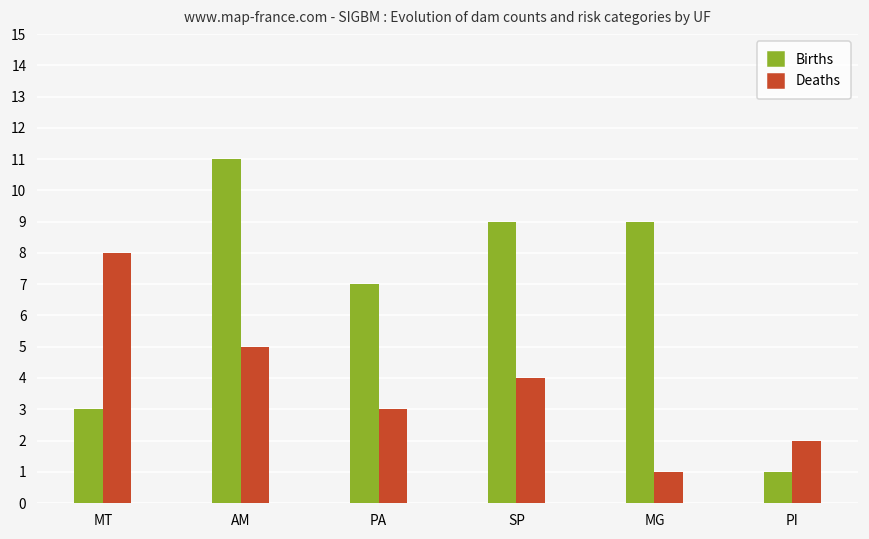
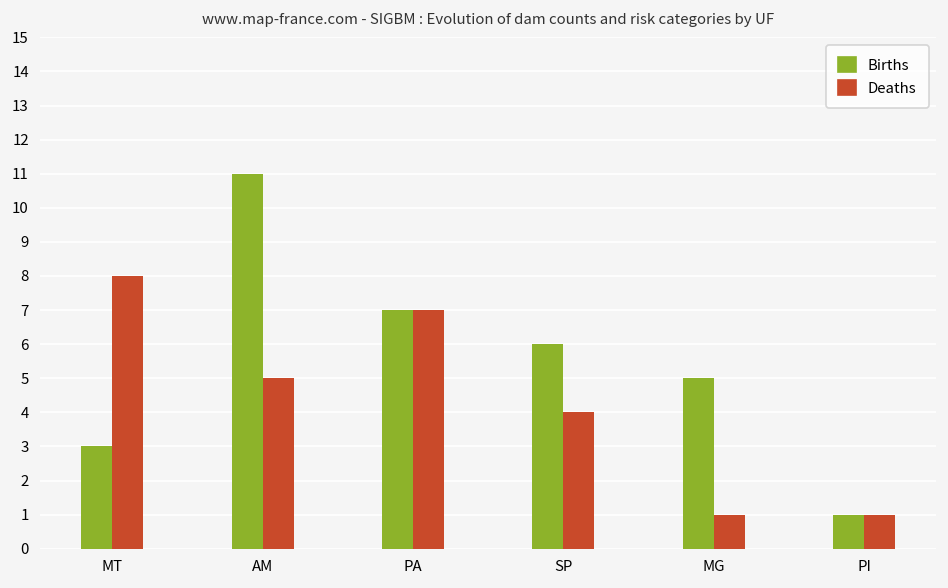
Deaths, PA: 3 -> 7
Births, SP: 9 -> 6
Births, MG: 9 -> 5
Deaths, PI: 2 -> 1
